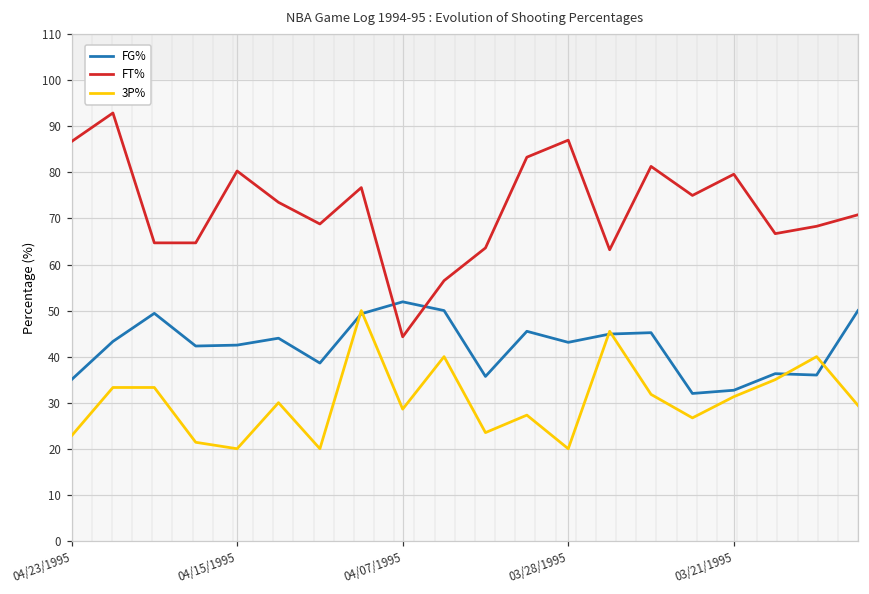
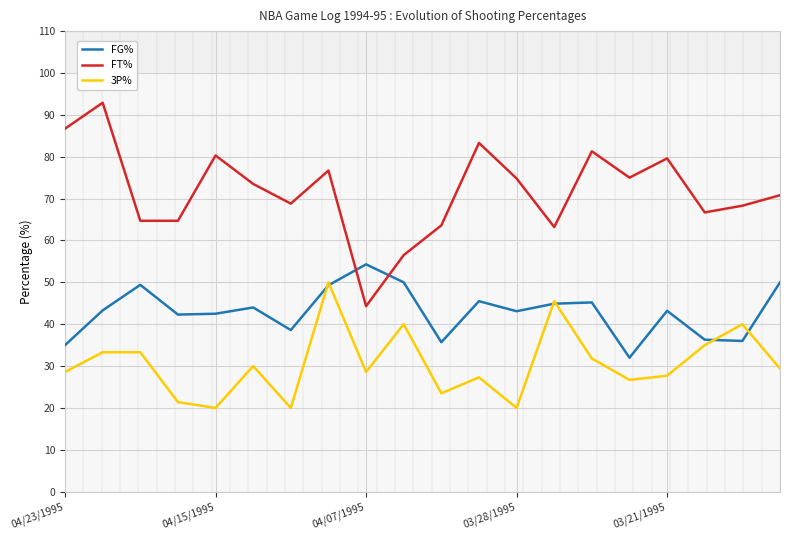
3P%, 04/23/1995: 23 -> 29
FG%, 04/07/1995: 52 -> 54
FT%, 03/28/1995: 87 -> 75
FG%, 03/21/1995: 33 -> 43
3P%, 03/21/1995: 31 -> 28
